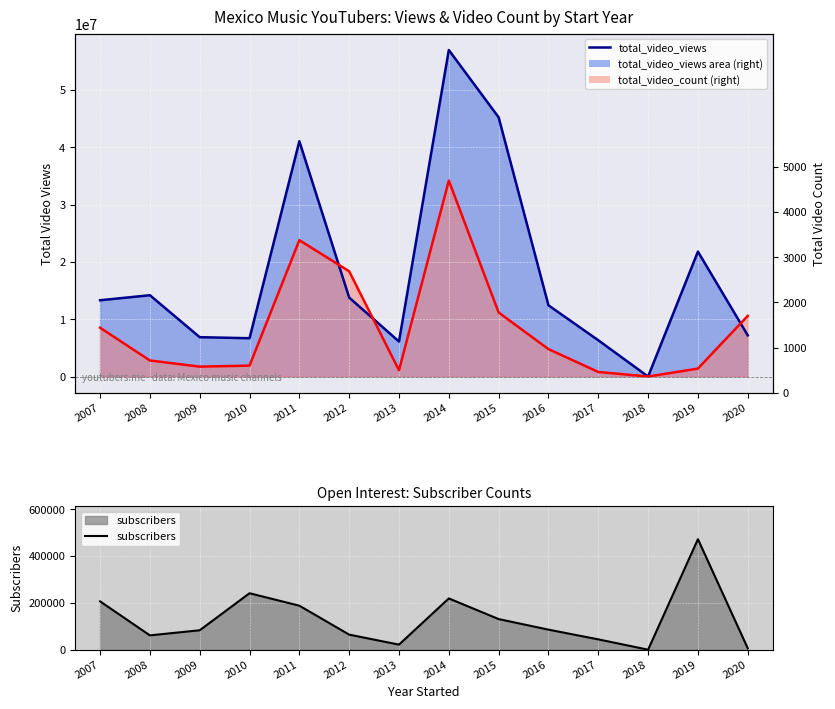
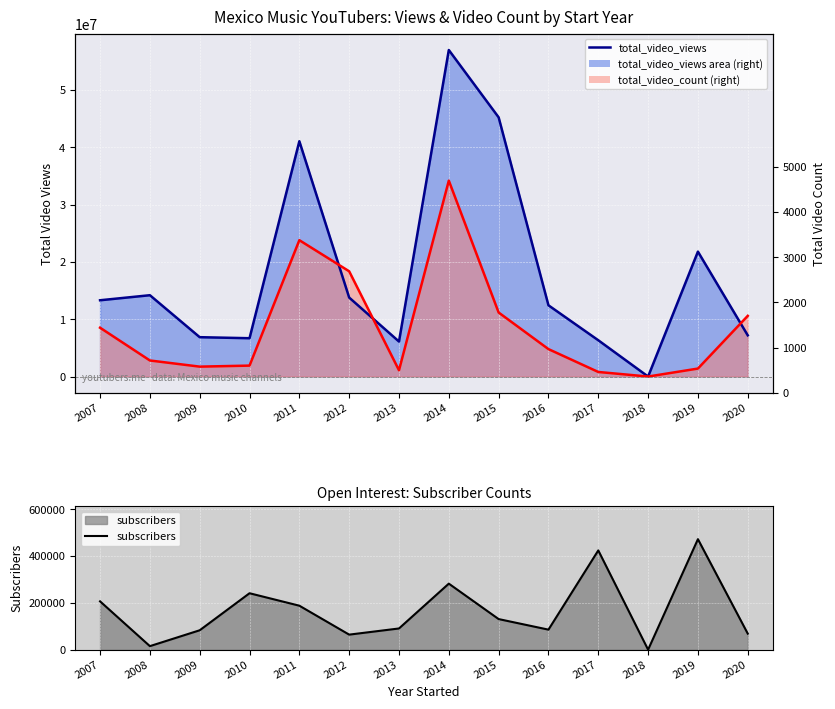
Open Interest: Subscriber Counts, 2008: 60000 -> 20000
Open Interest: Subscriber Counts, 2013: 20000 -> 90000
Open Interest: Subscriber Counts, 2014: 220000 -> 280000
Open Interest: Subscriber Counts, 2017: 40000 -> 420000
Open Interest: Subscriber Counts, 2020: 10000 -> 70000
